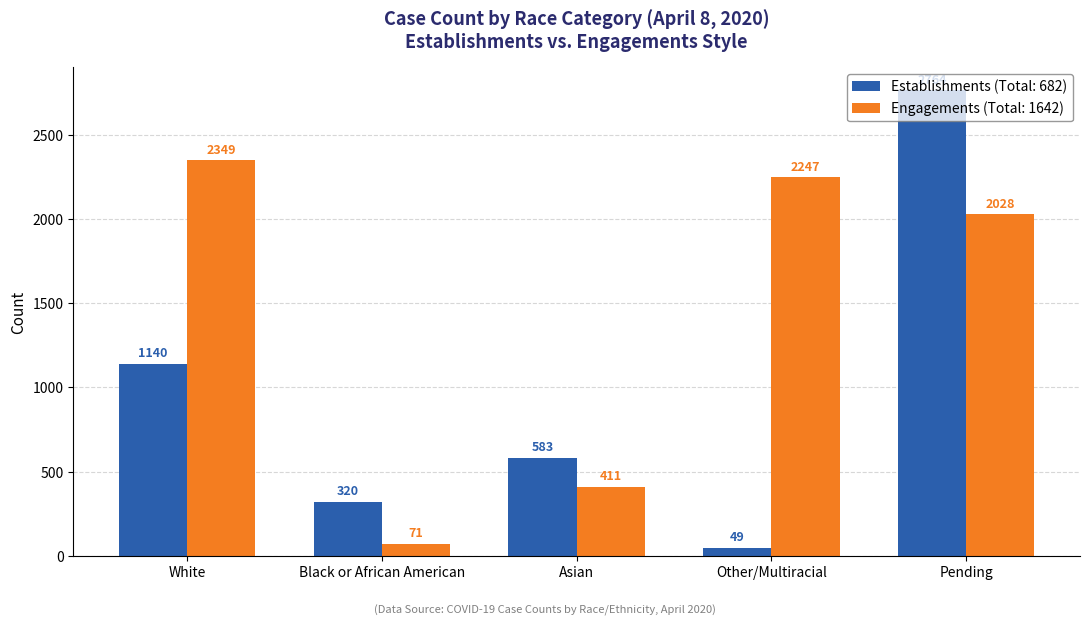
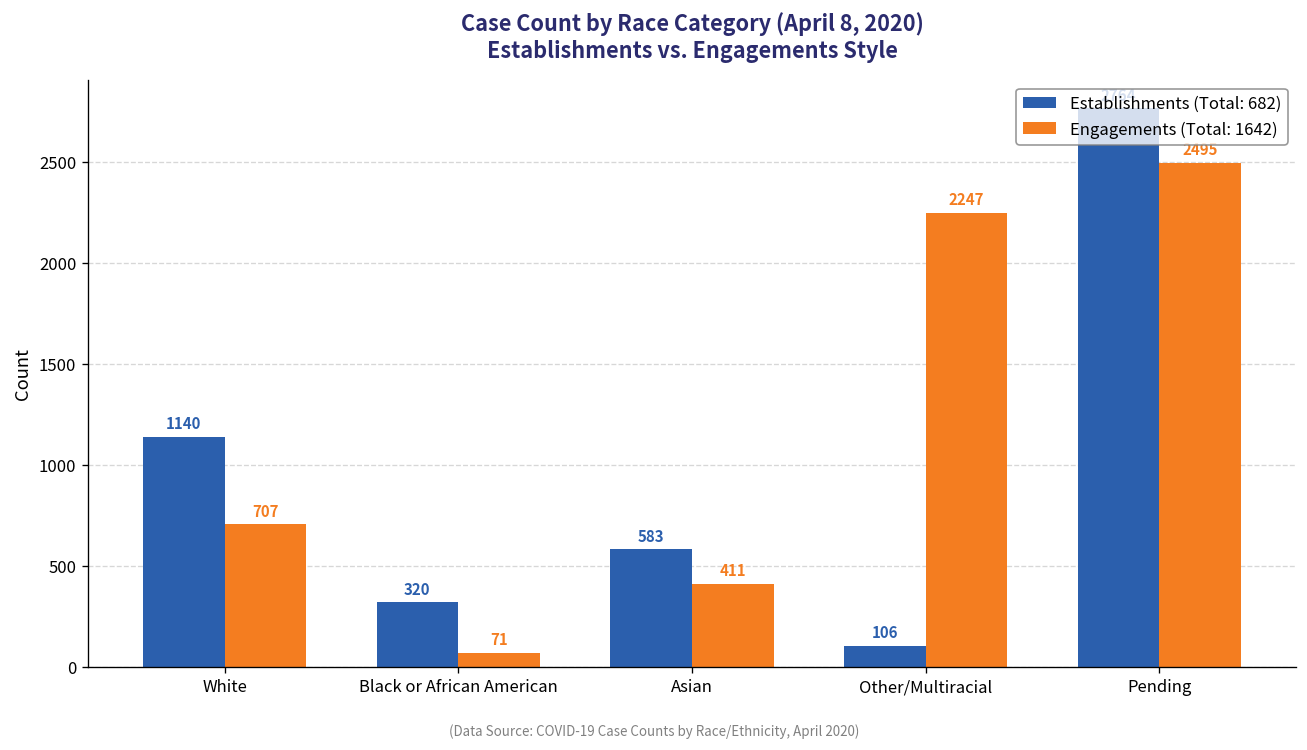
Engagements (Total: 1642), White: 2349 -> 707
Establishments (Total: 682), Other/Multiracial: 49 -> 106
Engagements (Total: 1642), Pending: 2030 -> 2500
